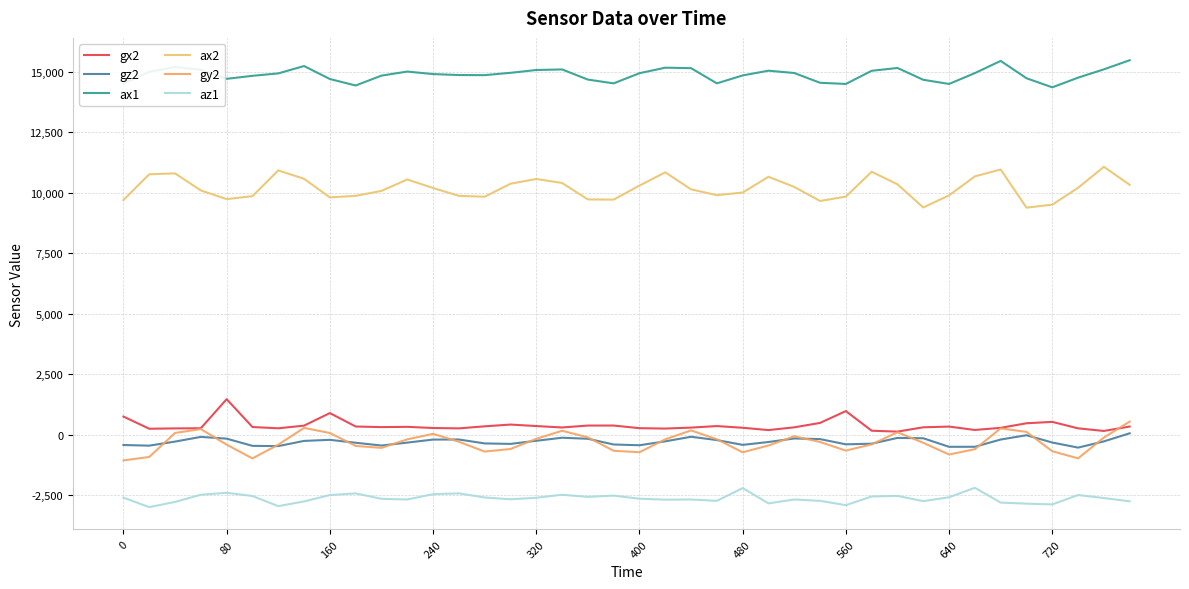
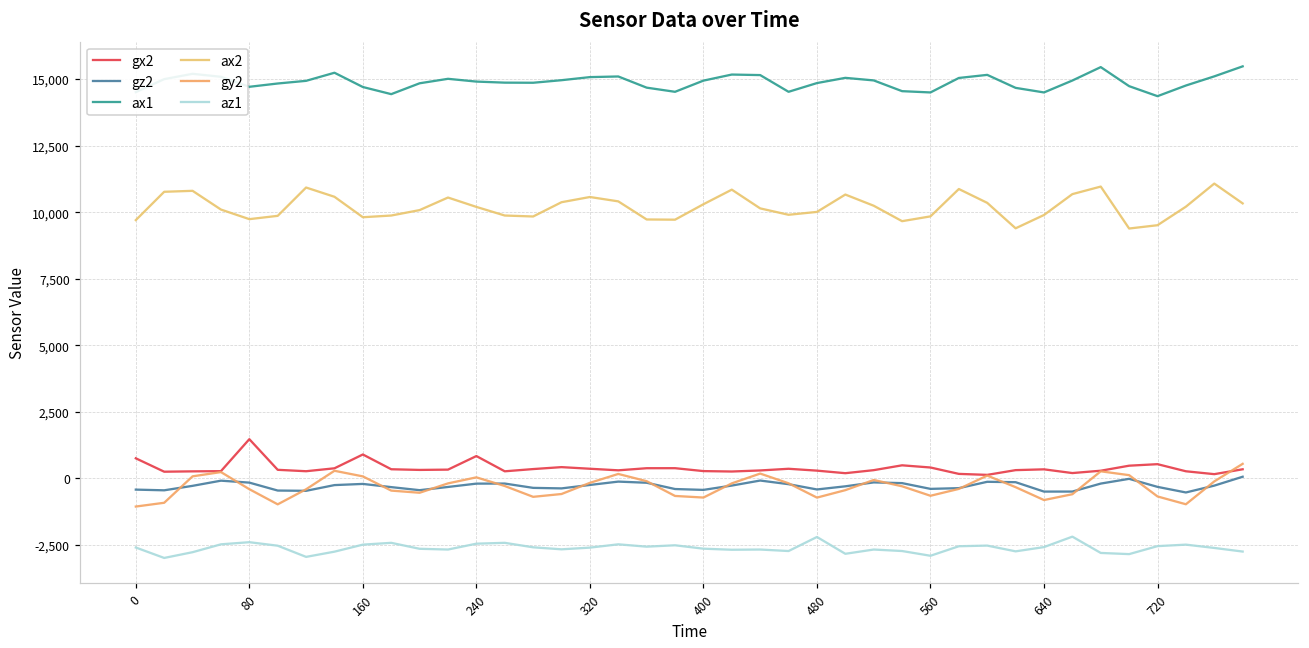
gx2, 240: 300 -> 800
gx2, 560: 1,000 -> 400
az1, 720: -2,900 -> -2,500
